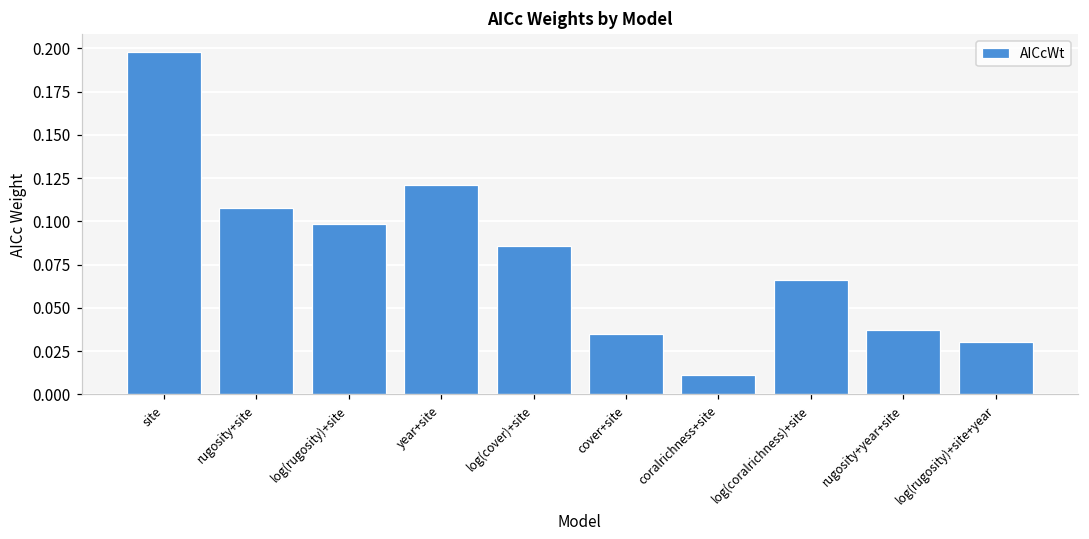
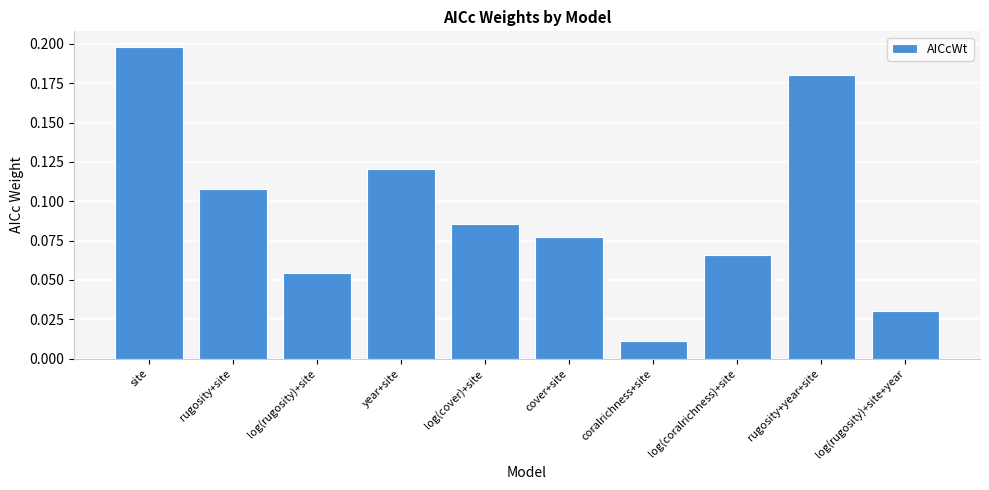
log(rugosity)+site: 0.099 -> 0.055
cover+site: 0.035 -> 0.077
rugosity+year+site: 0.037 -> 0.180
